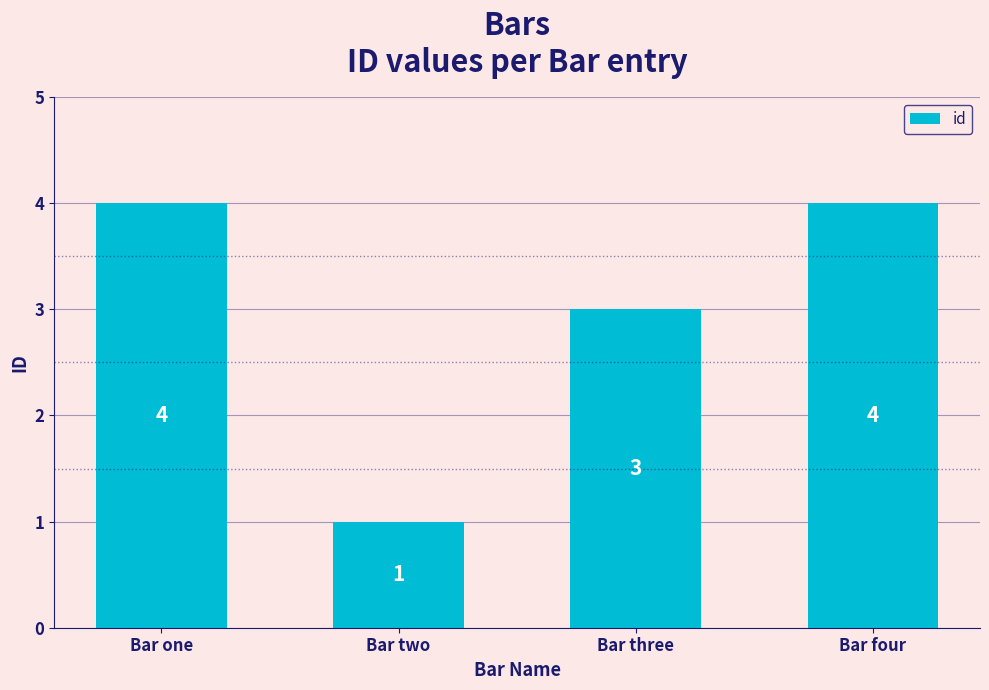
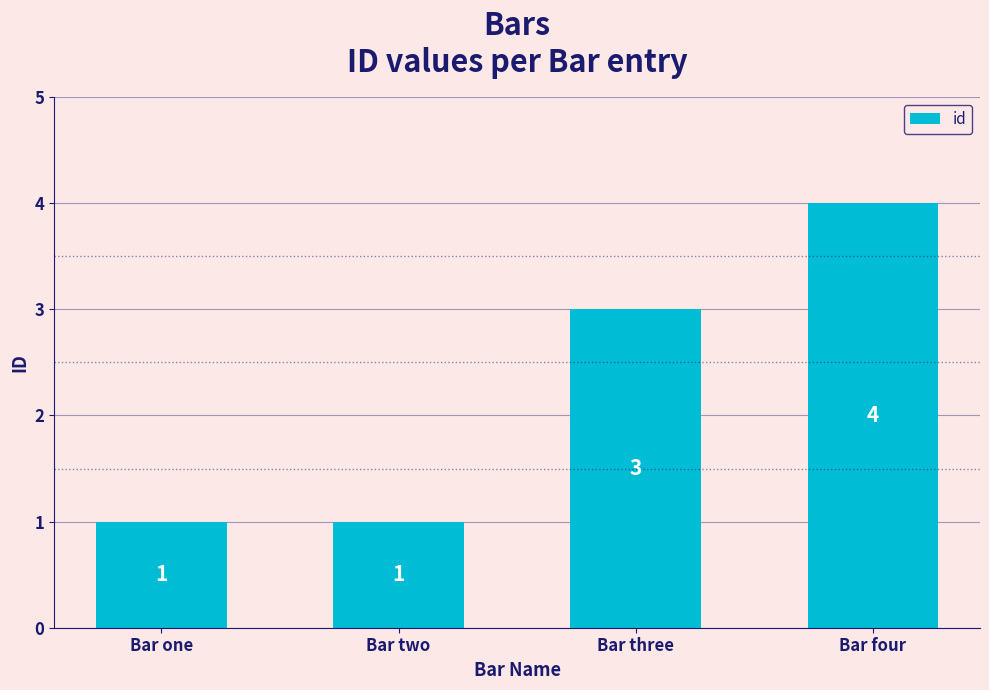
Bar one: 4 -> 1
